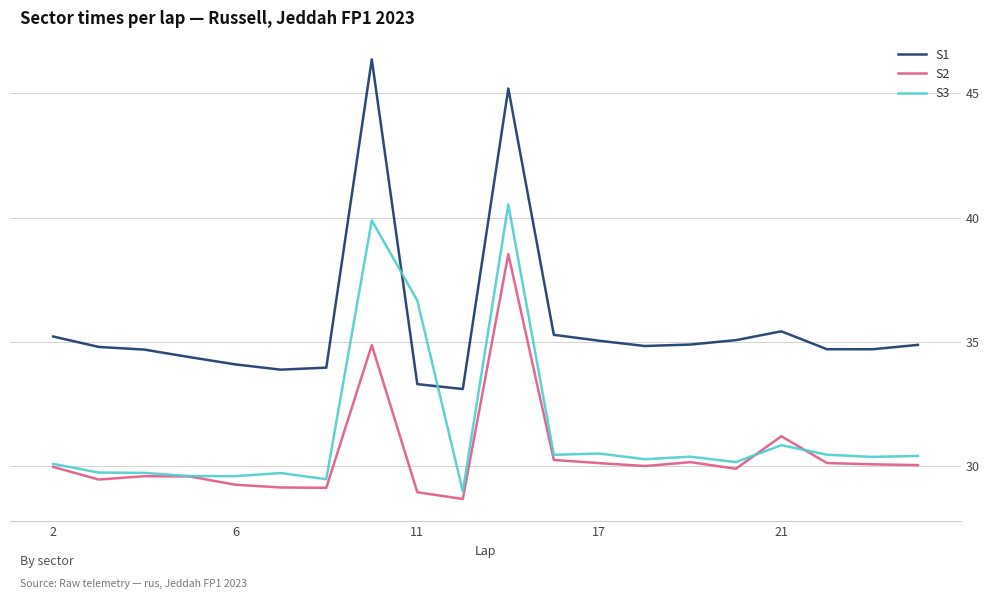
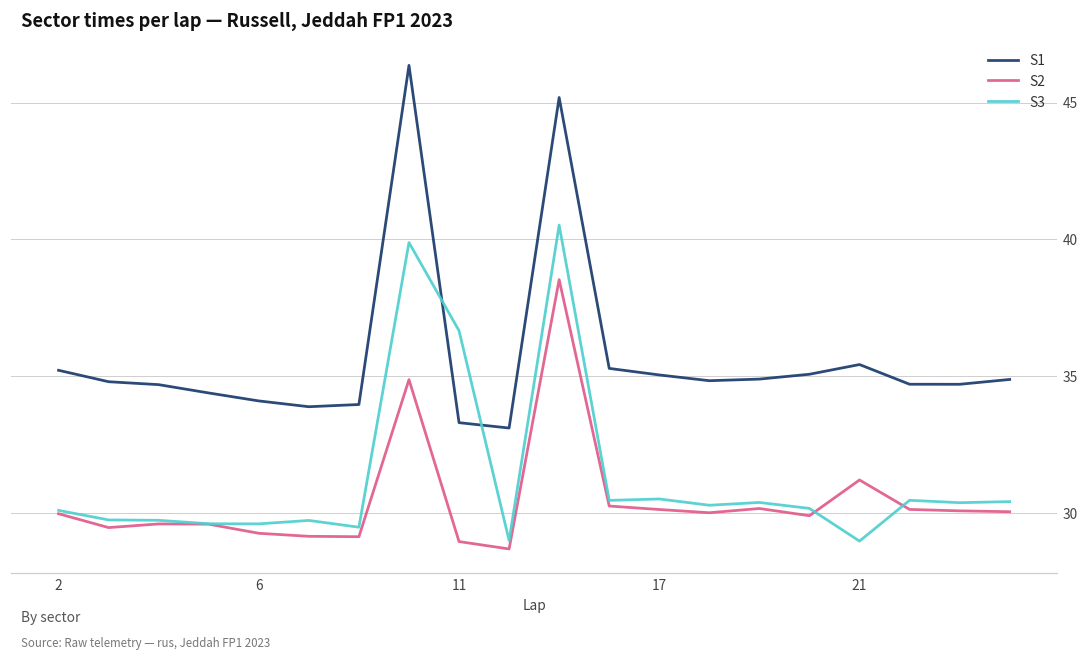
S3, 21: 30.8 -> 29.0
